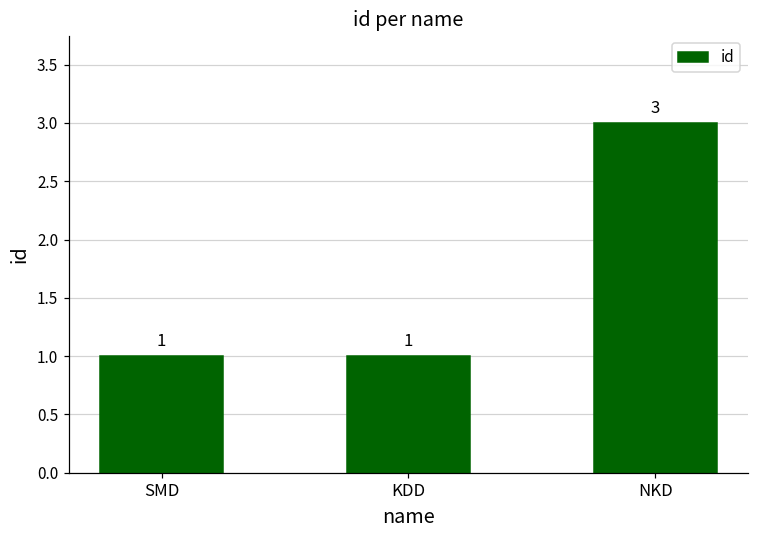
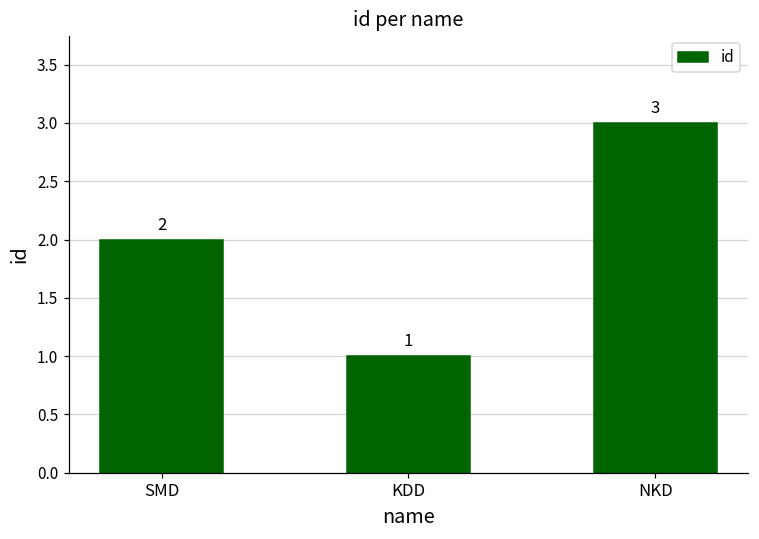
SMD: 1 -> 2
